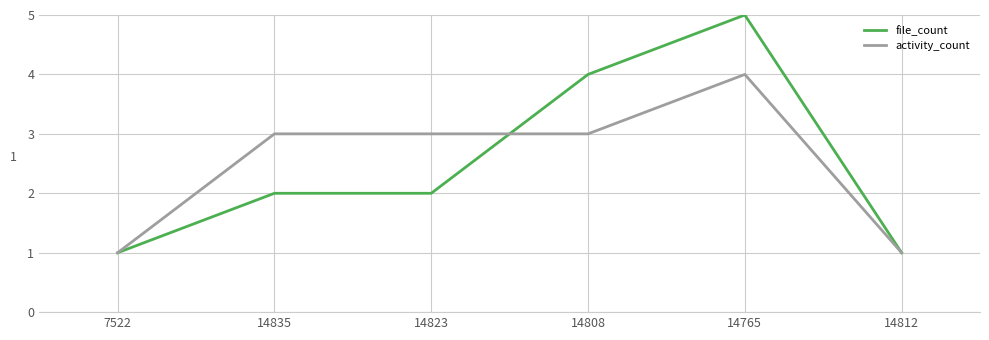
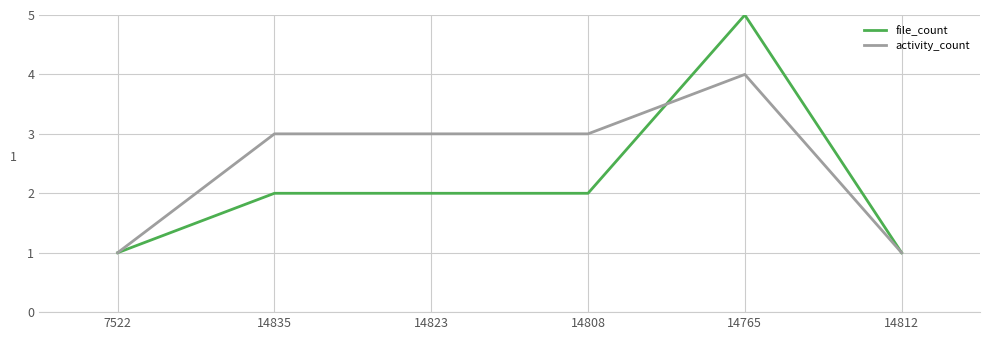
file_count, 14808: 4 -> 2
